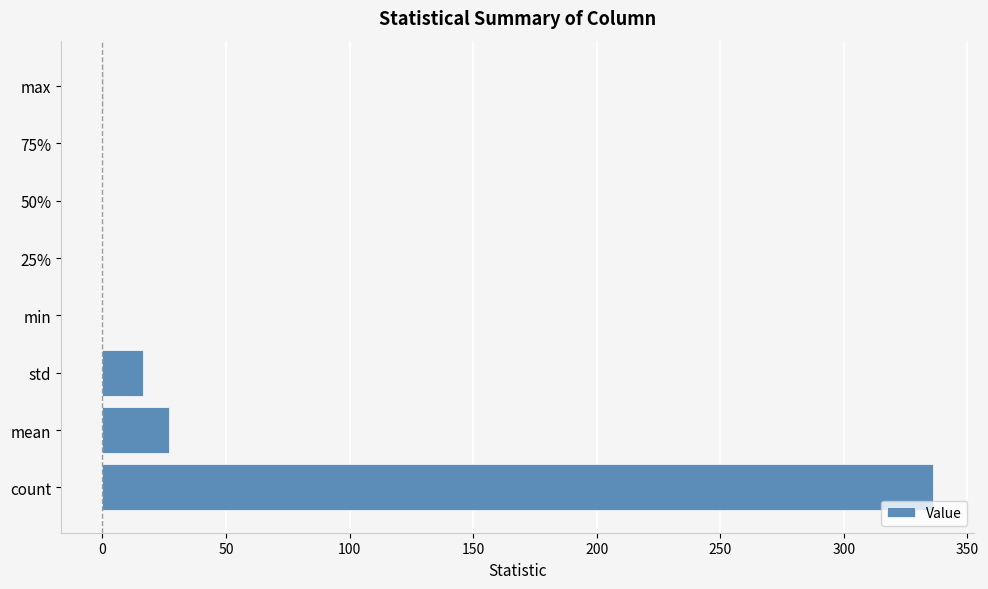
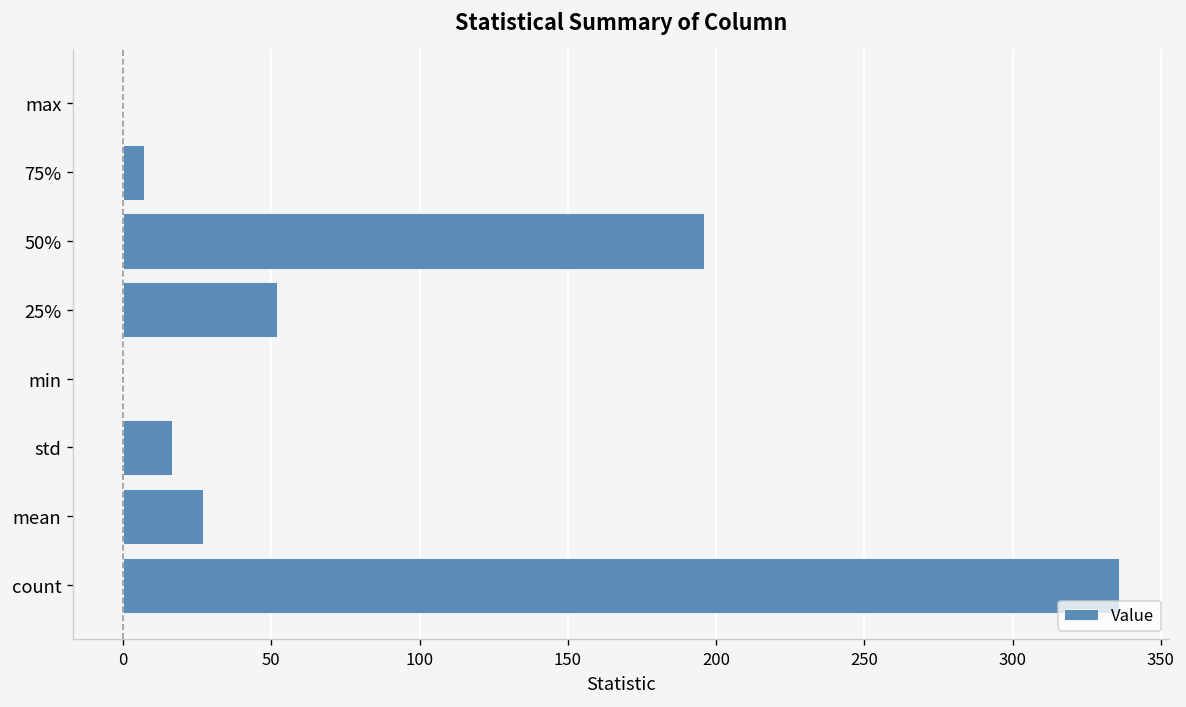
75%: 0 -> 7
50%: 0 -> 196
25%: 0 -> 52
